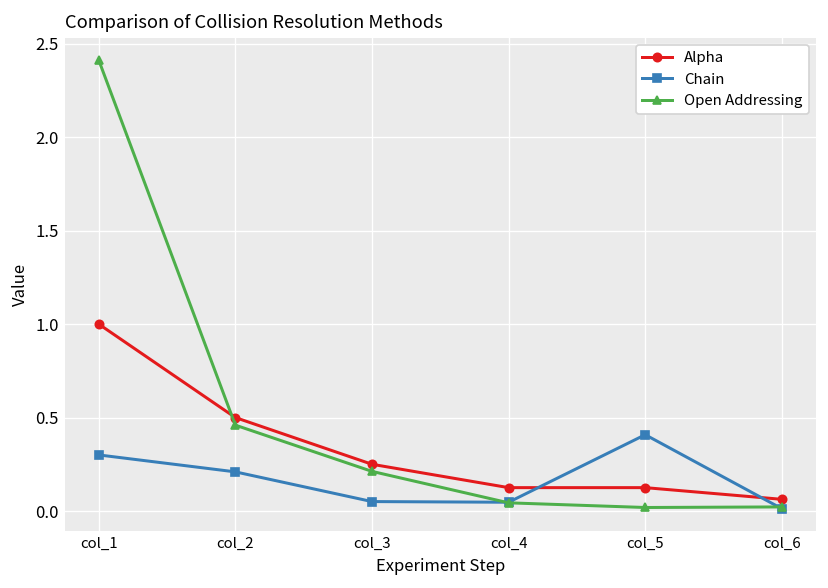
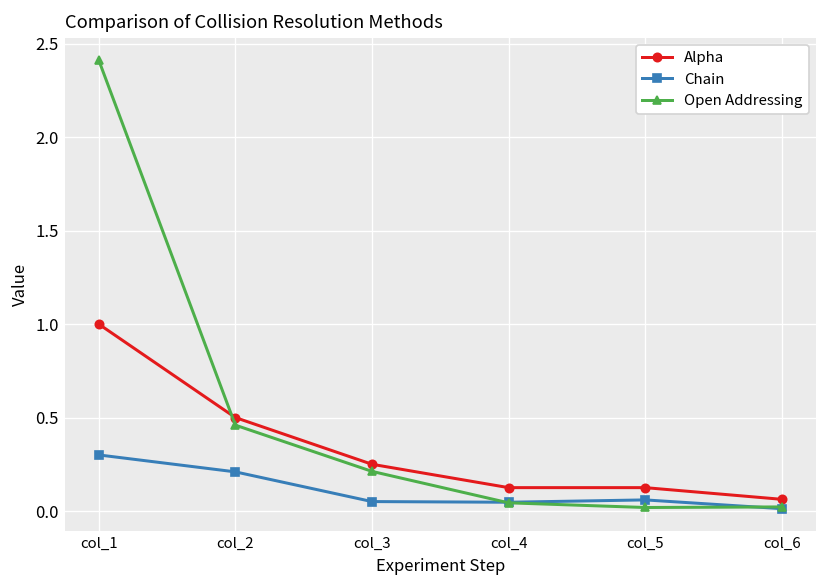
Chain, col_5: 0.41 -> 0.06
